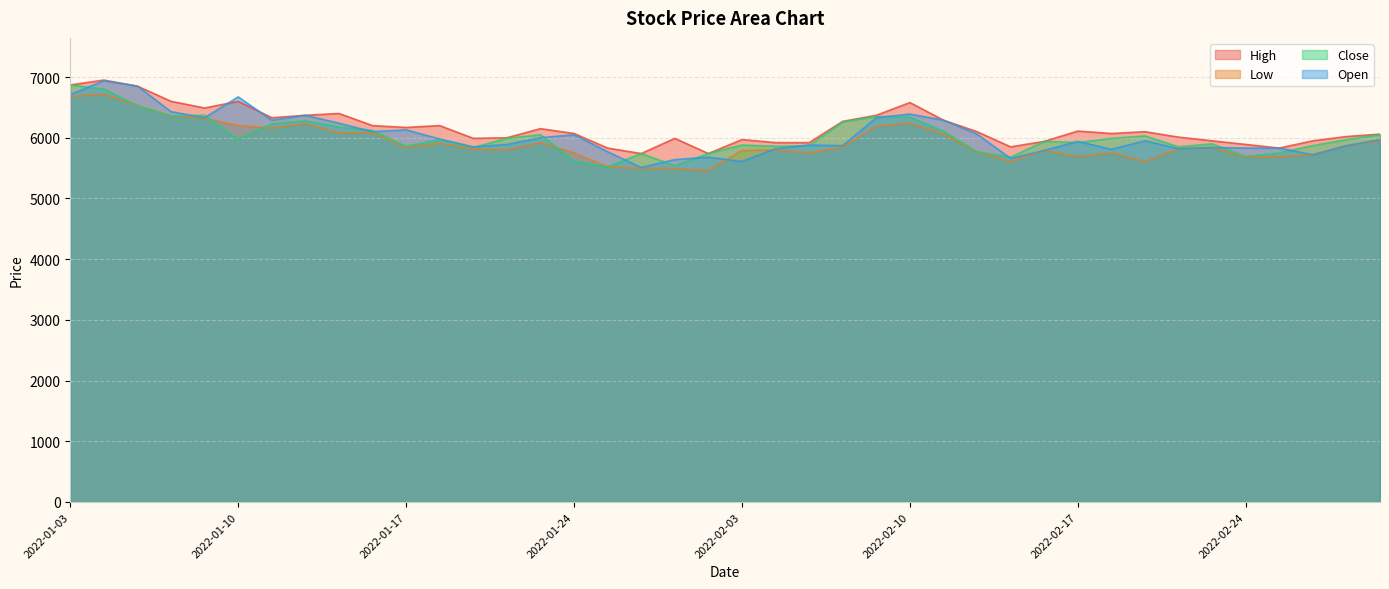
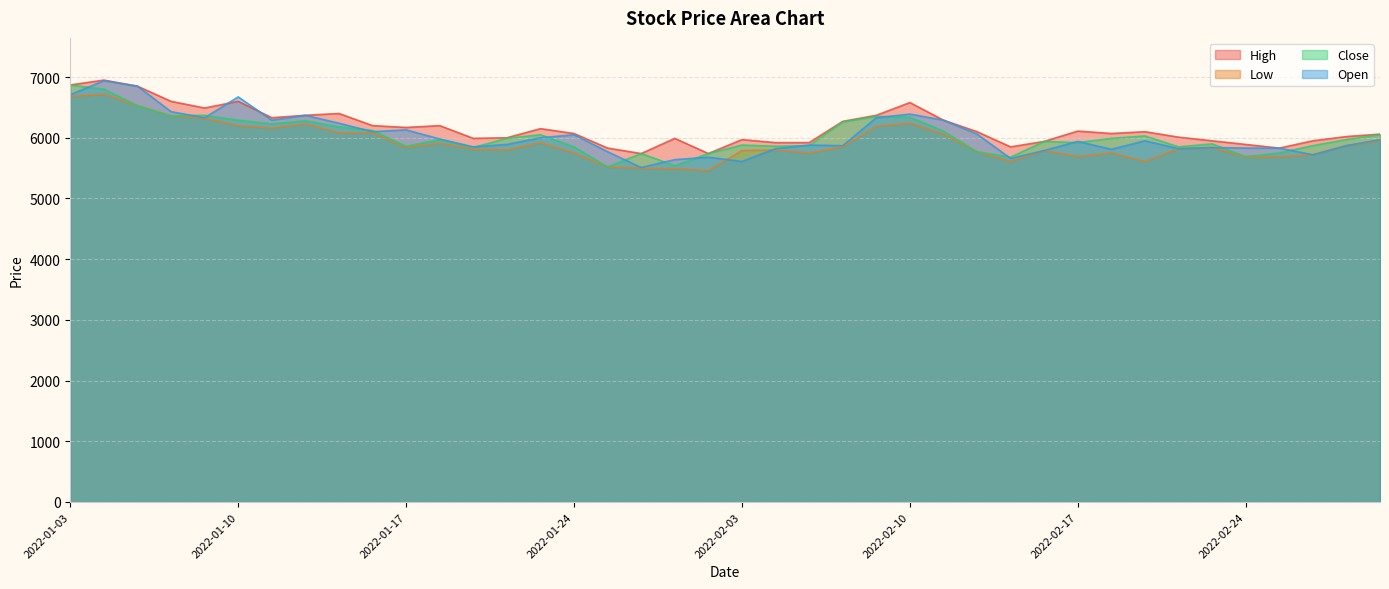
Close, 2022-01-10: 6000 -> 6300
Close, 2022-01-24: 5600 -> 5900
